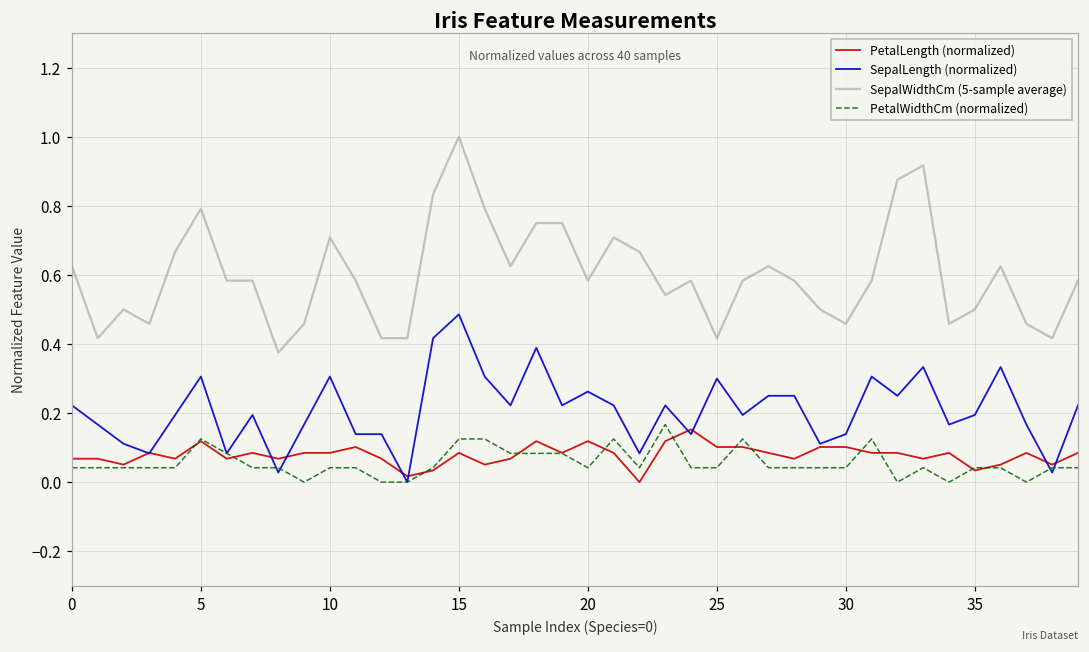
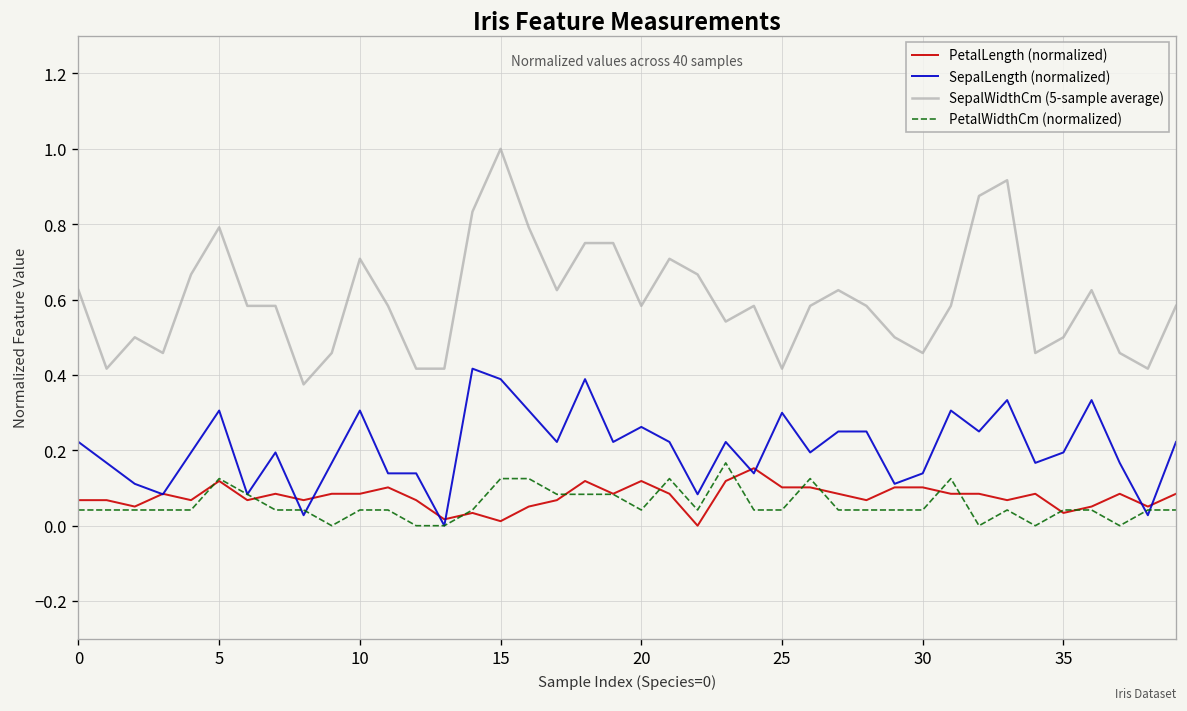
PetalLength (normalized), 15: 0.08 -> 0.01
SepalLength (normalized), 15: 0.49 -> 0.39
